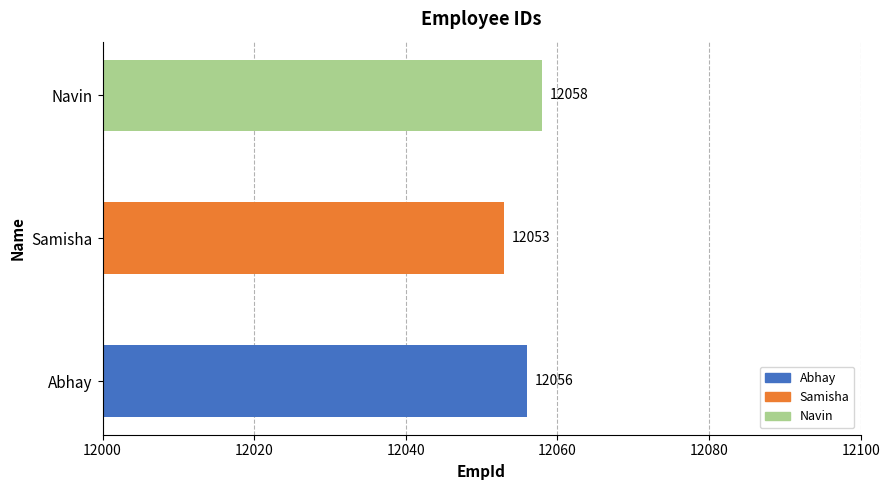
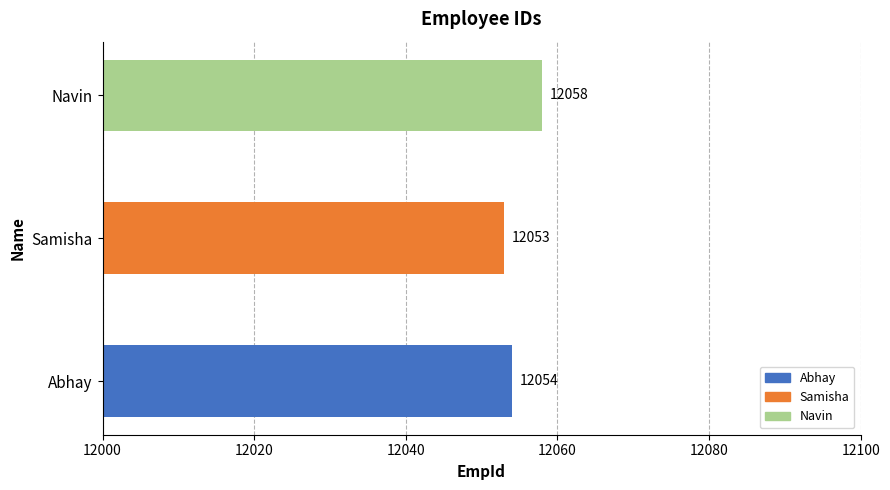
Abhay: 12056 -> 12054
